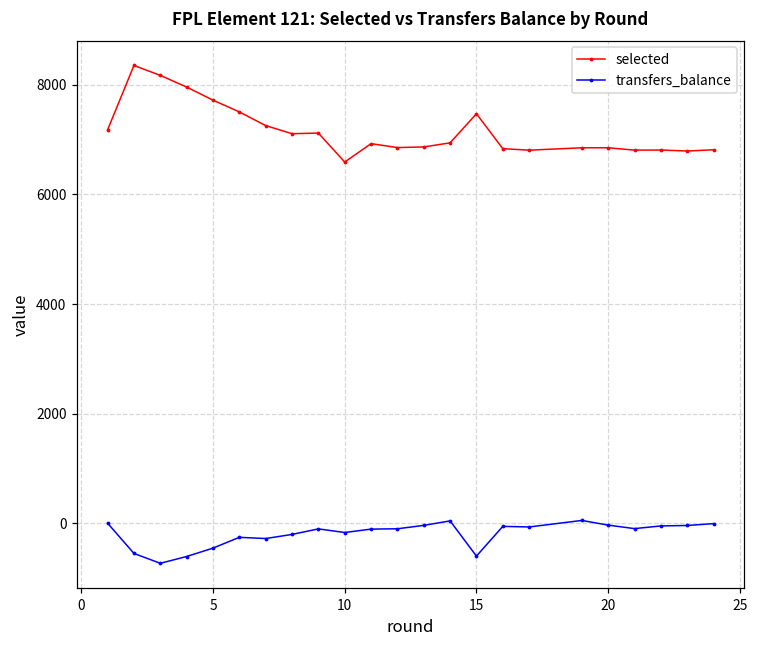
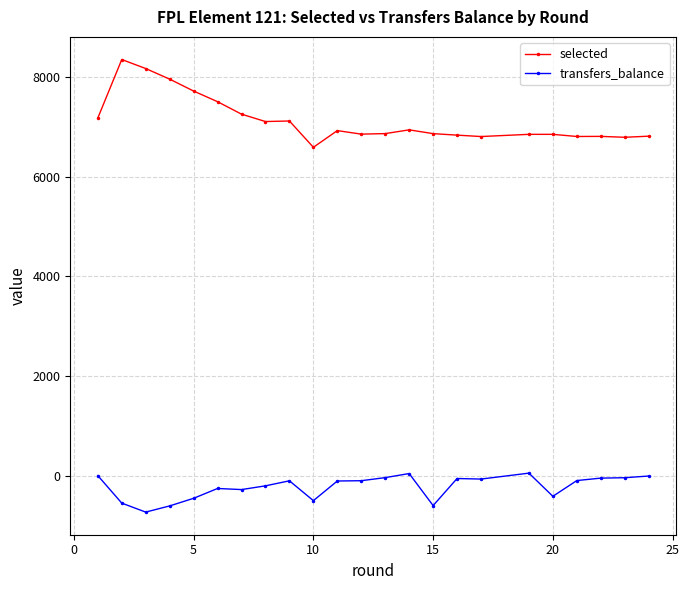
transfers_balance, 10: -200 -> -500
selected, 15: 7500 -> 6900
transfers_balance, 20: 0 -> -400
